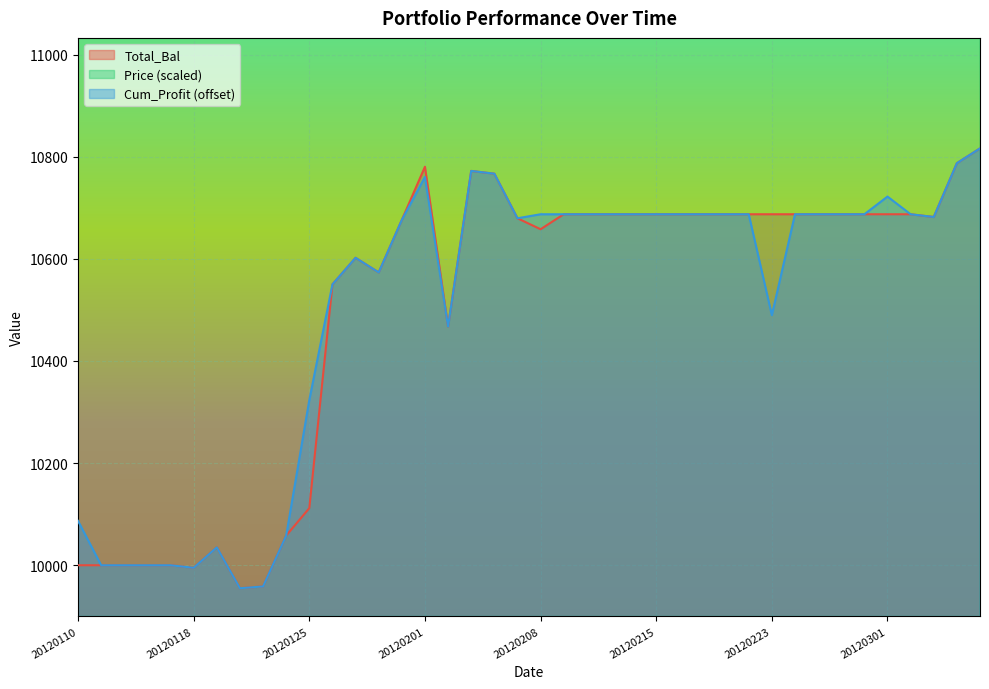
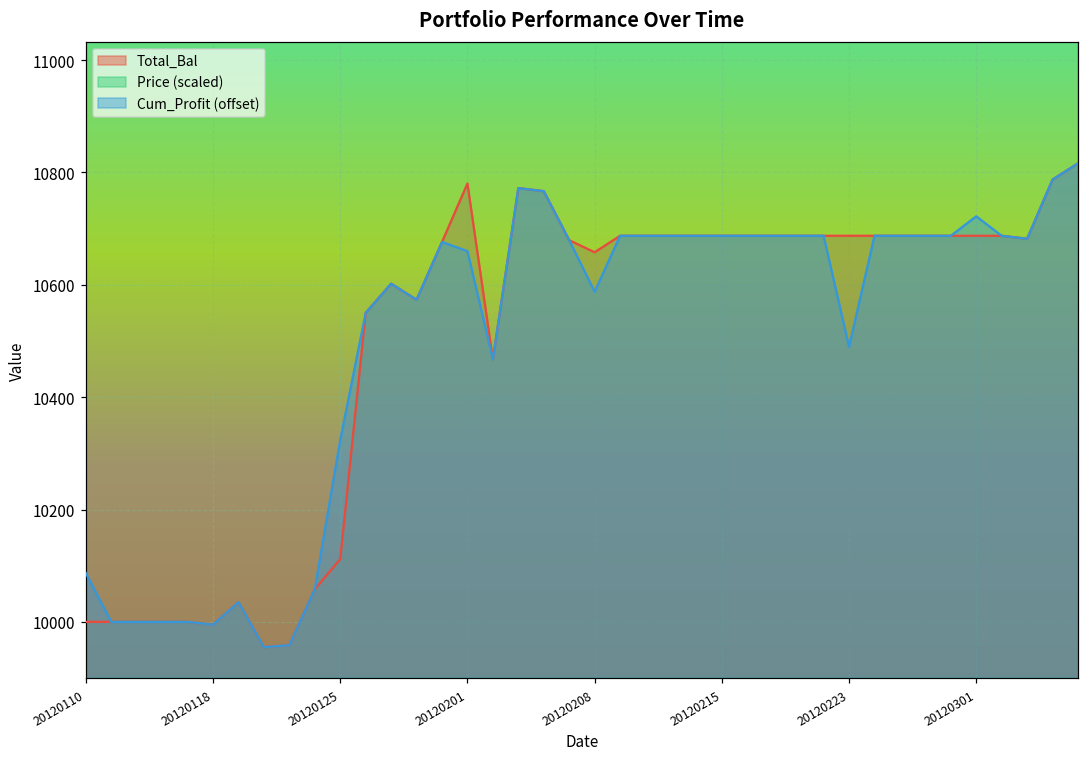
Cum_Profit (offset), 20120201: 10760 -> 10660
Cum_Profit (offset), 20120208: 10690 -> 10590
